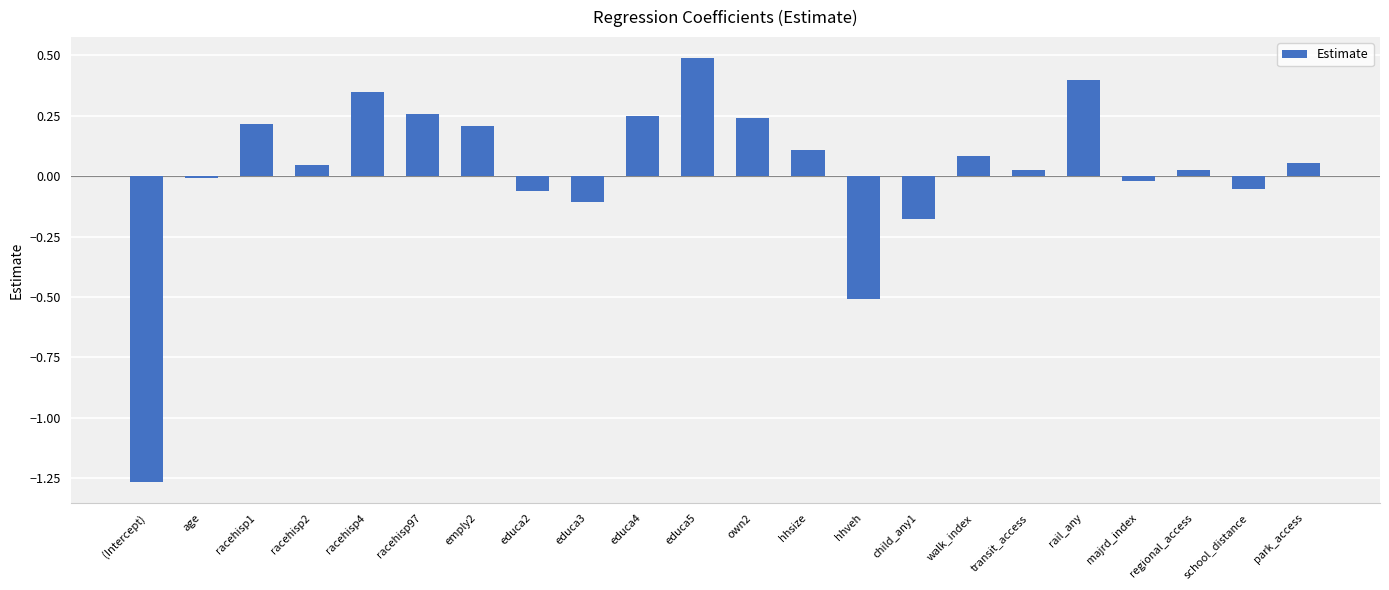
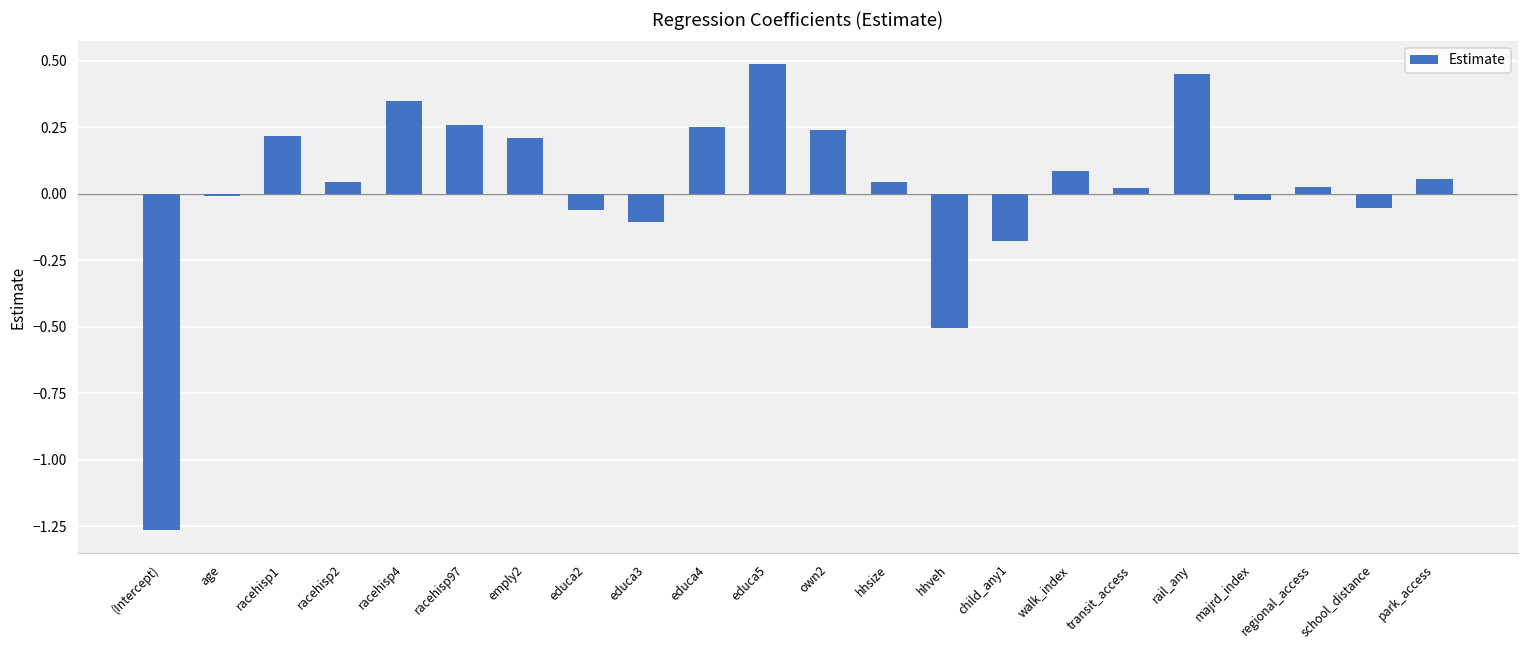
hhsize: 0.11 -> 0.04
rail_any: 0.40 -> 0.45
